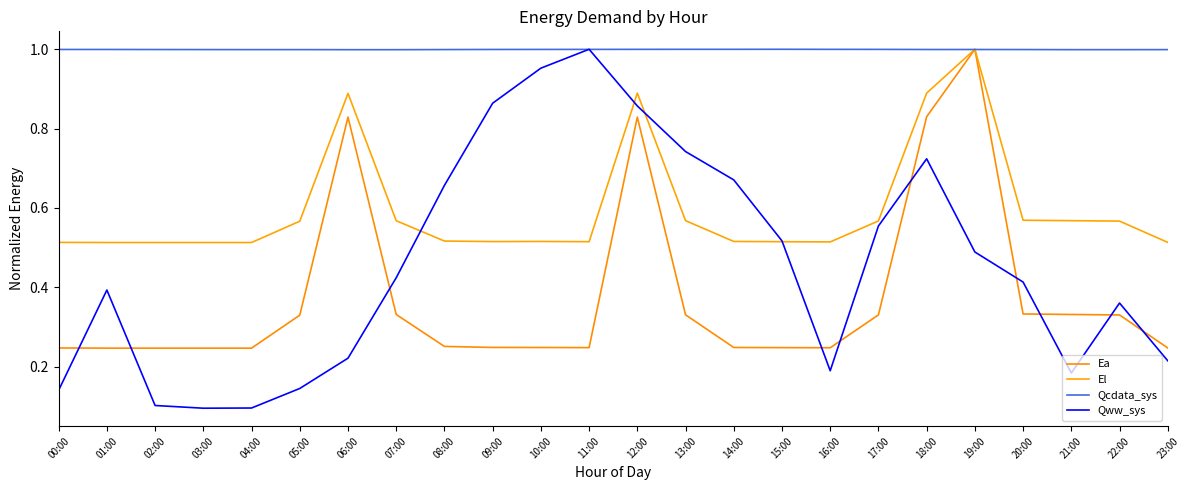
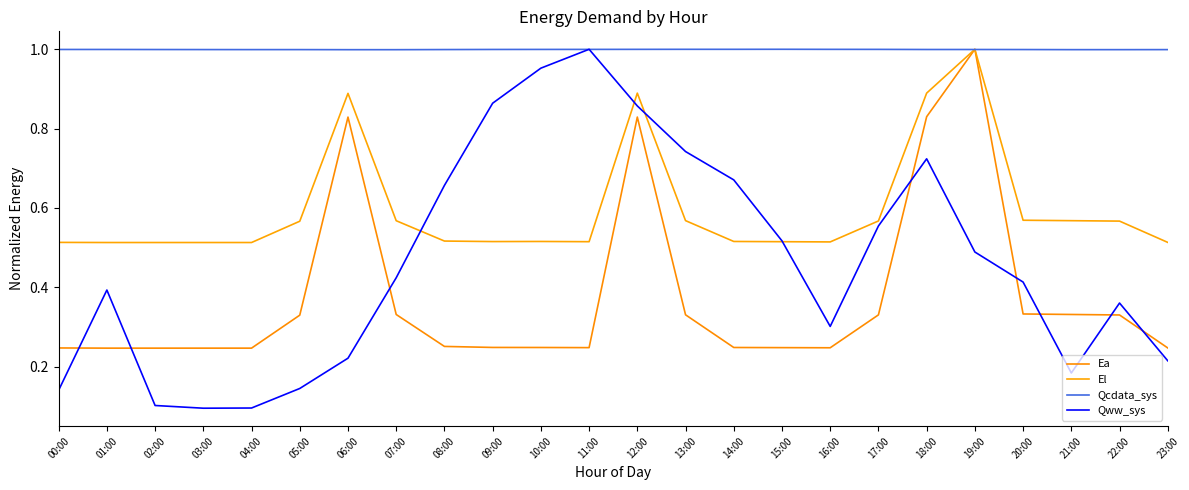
Qww_sys, 16:00: 0.19 -> 0.30
